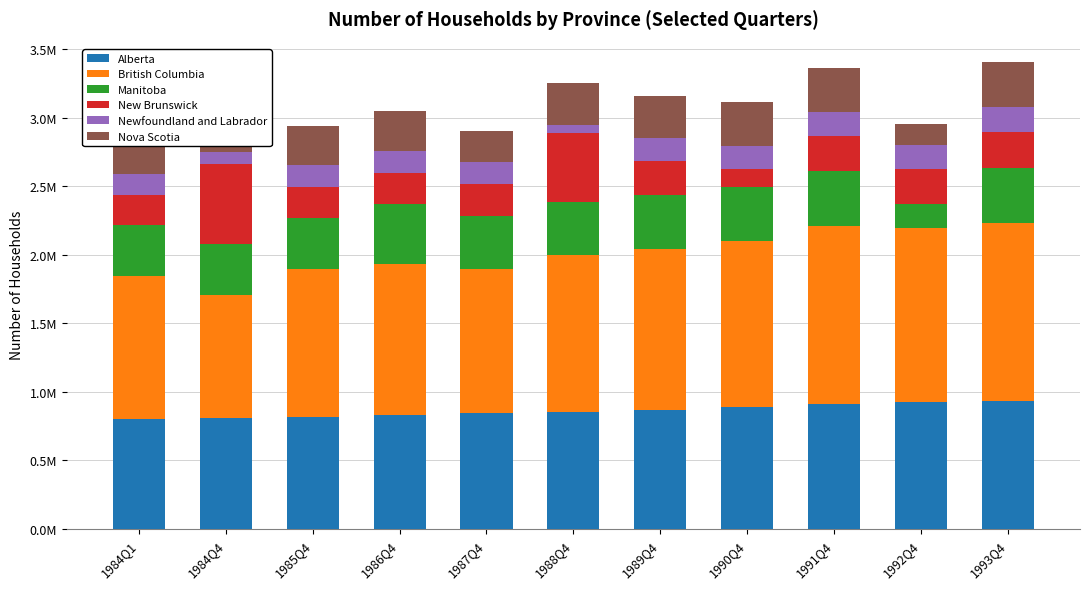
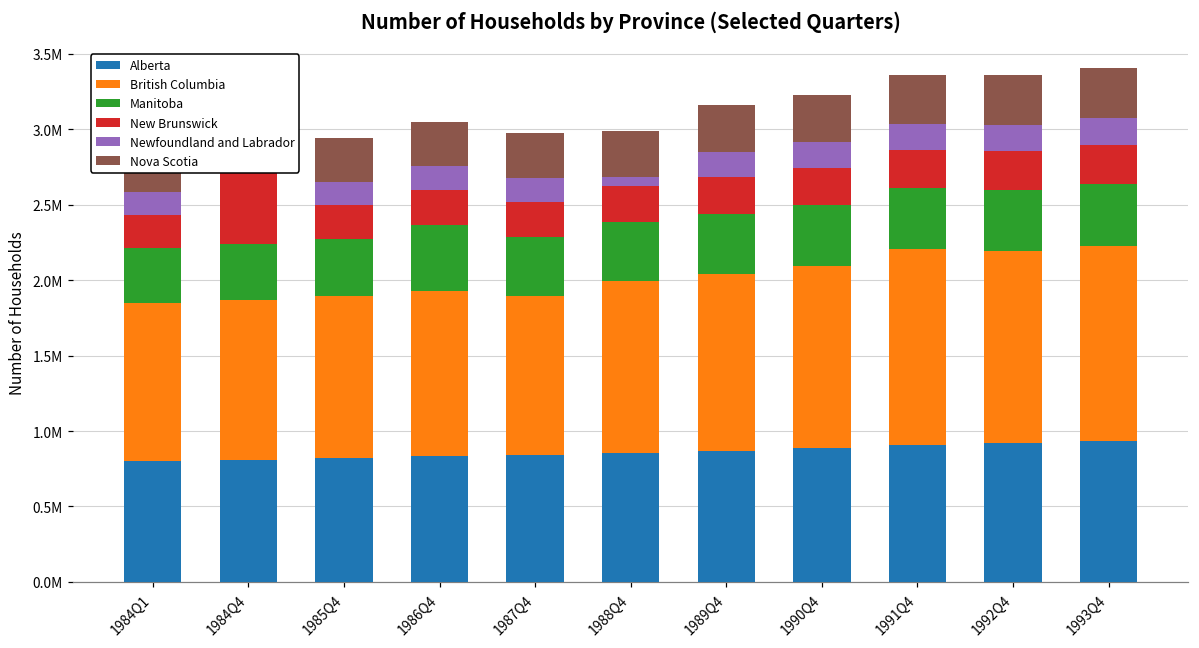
British Columbia, 1984Q4: 900000 -> 1060000
Nova Scotia, 1987Q4: 220000 -> 300000
New Brunswick, 1988Q4: 500000 -> 240000
New Brunswick, 1990Q4: 130000 -> 250000
Manitoba, 1992Q4: 180000 -> 400000
Nova Scotia, 1992Q4: 150000 -> 330000
